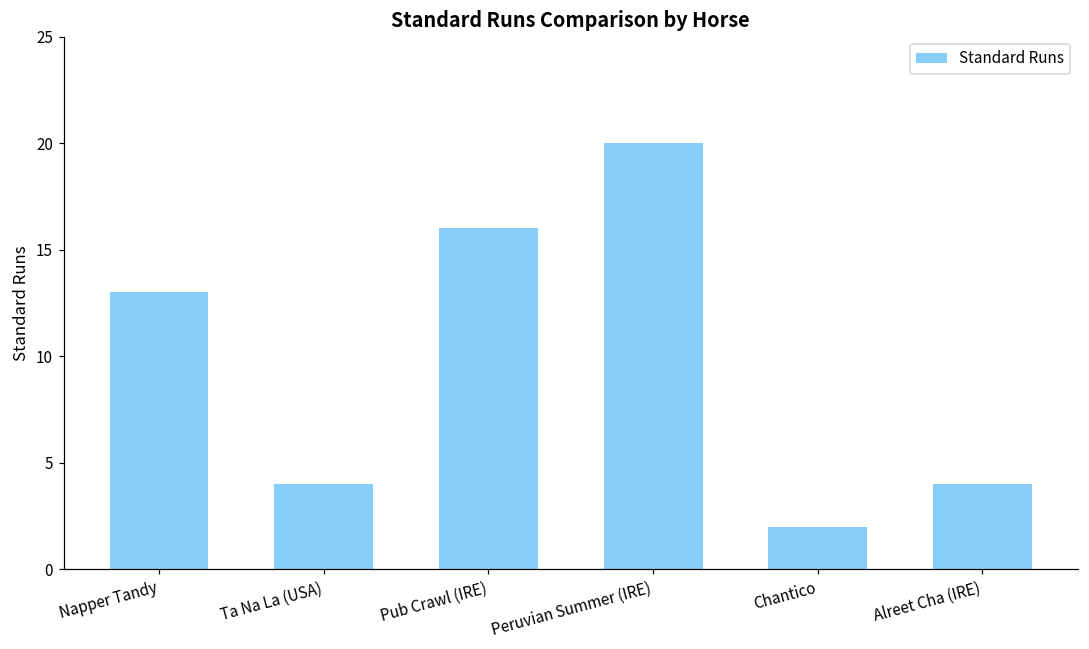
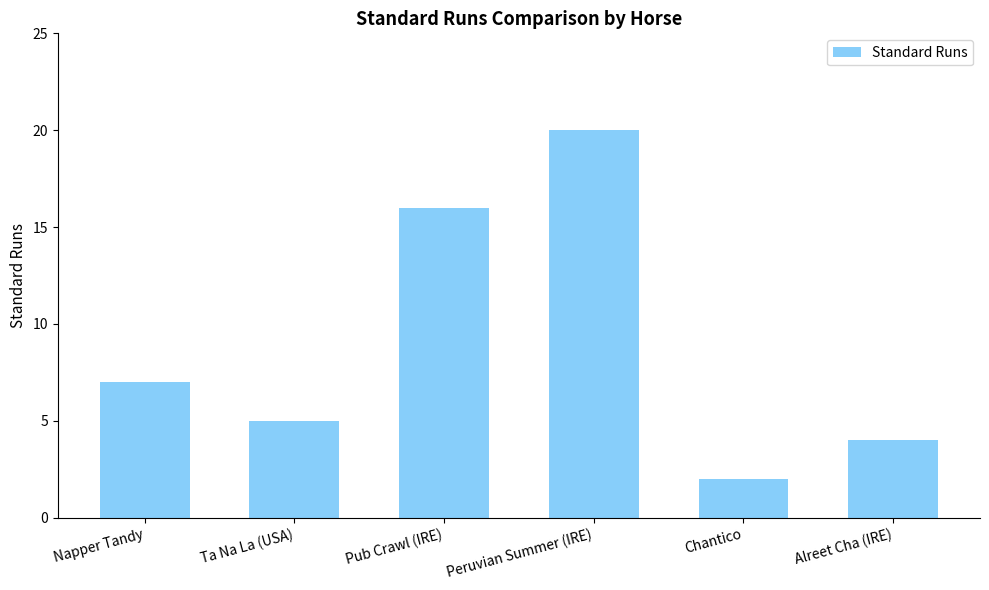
Napper Tandy: 13 -> 7
Ta Na La (USA): 4 -> 5
